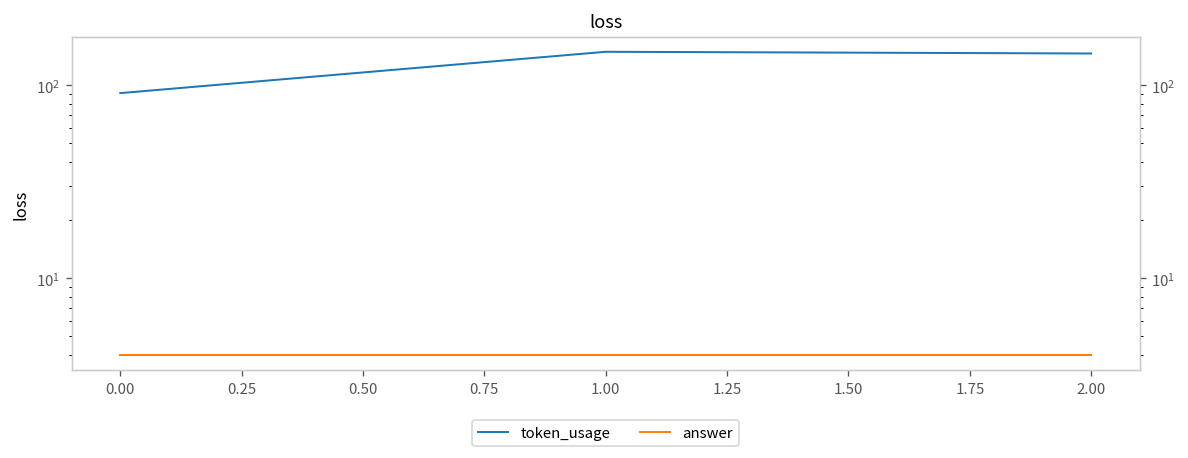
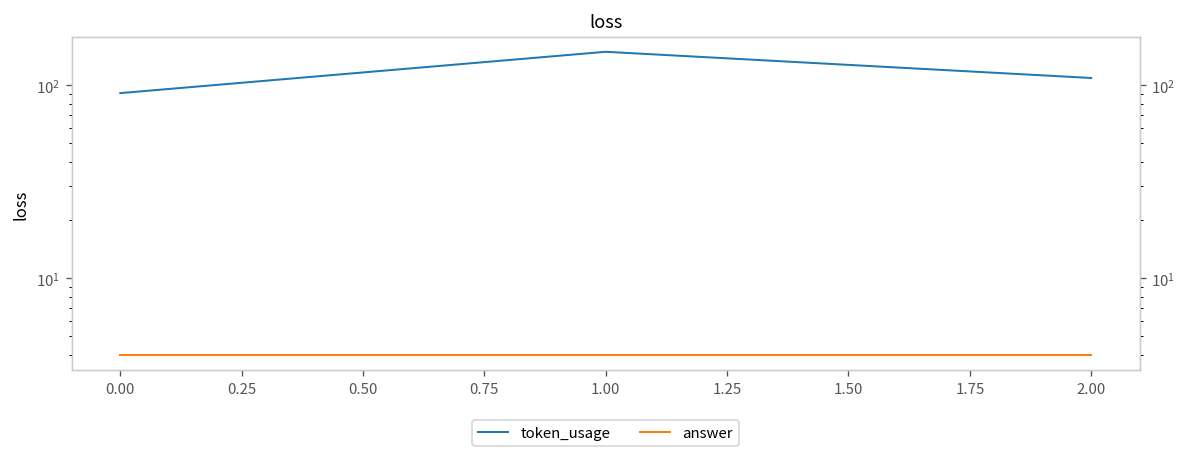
token_usage, 2.00: 150 -> 110
